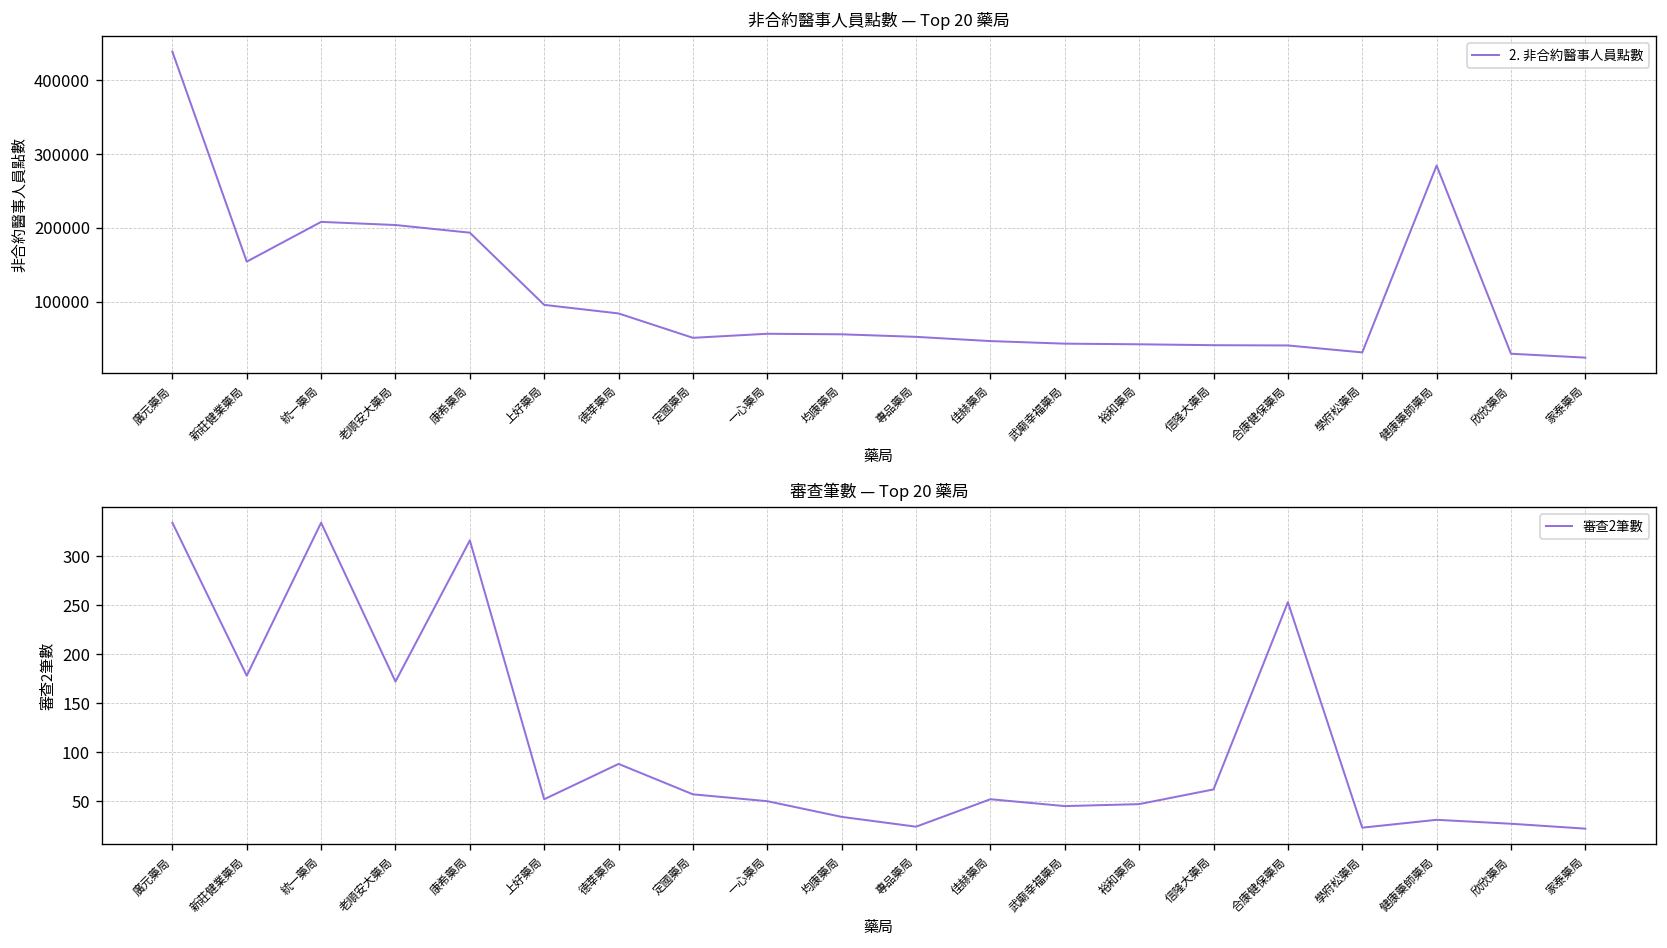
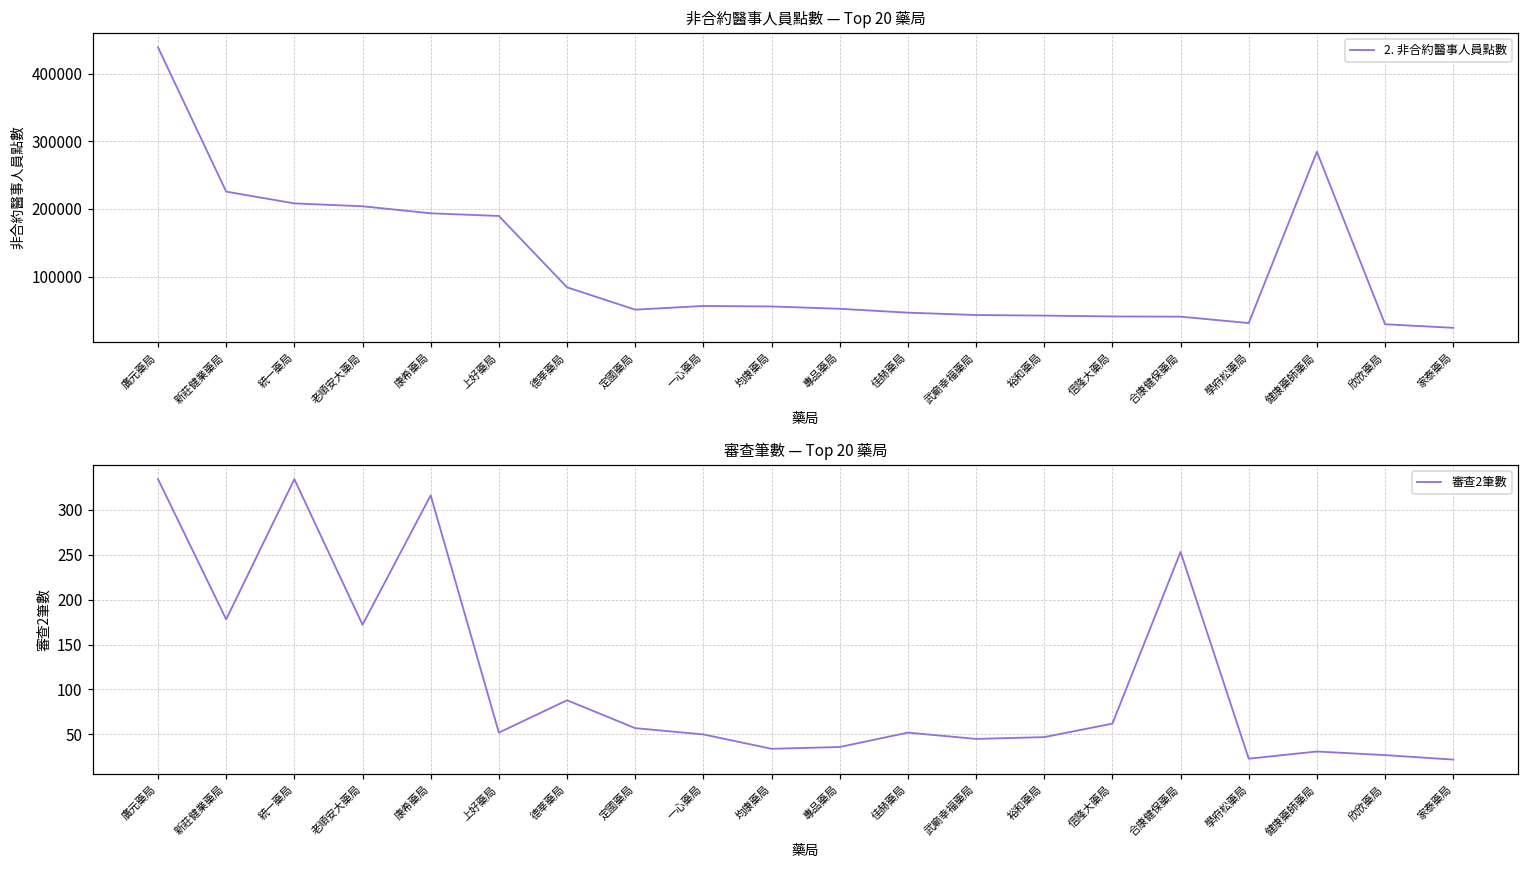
非合約醫事人員點數 — Top 20 藥局, 新莊健業藥局: 150000 -> 230000
非合約醫事人員點數 — Top 20 藥局, 上好藥局: 100000 -> 190000
審查筆數 — Top 20 藥局, 專品藥局: 20 -> 40
